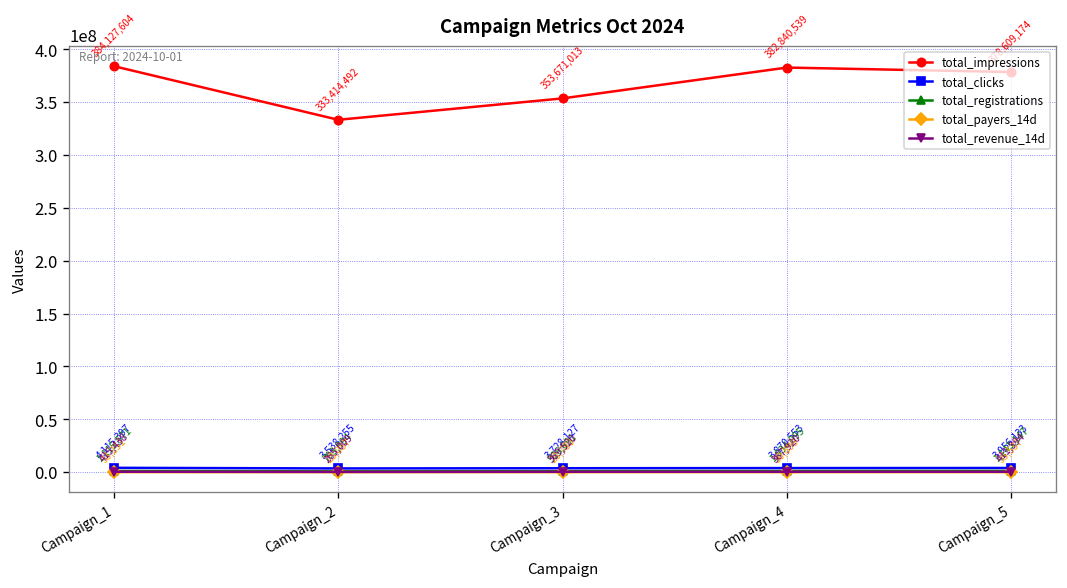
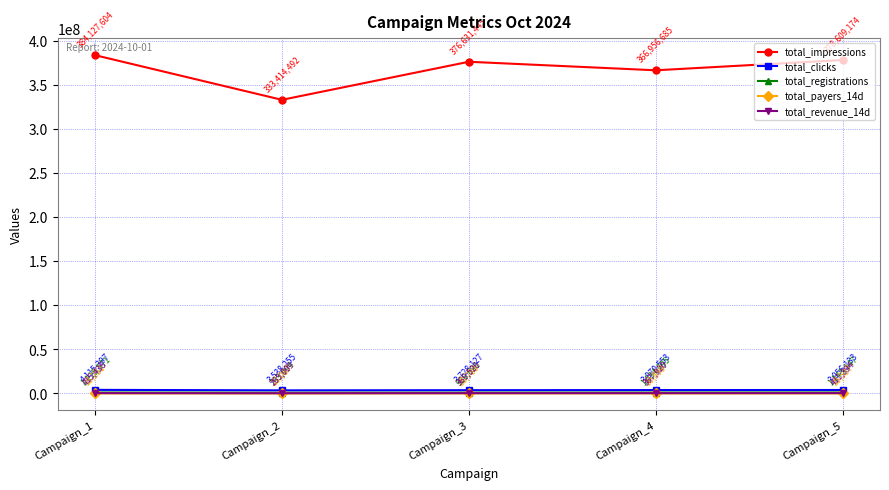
total_impressions, Campaign_3: 353,671,013 -> 376,631,445
total_impressions, Campaign_4: 382,840,539 -> 366,956,685
